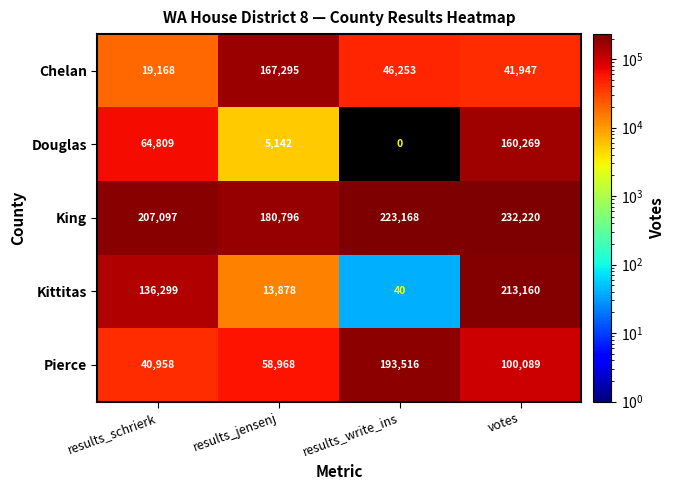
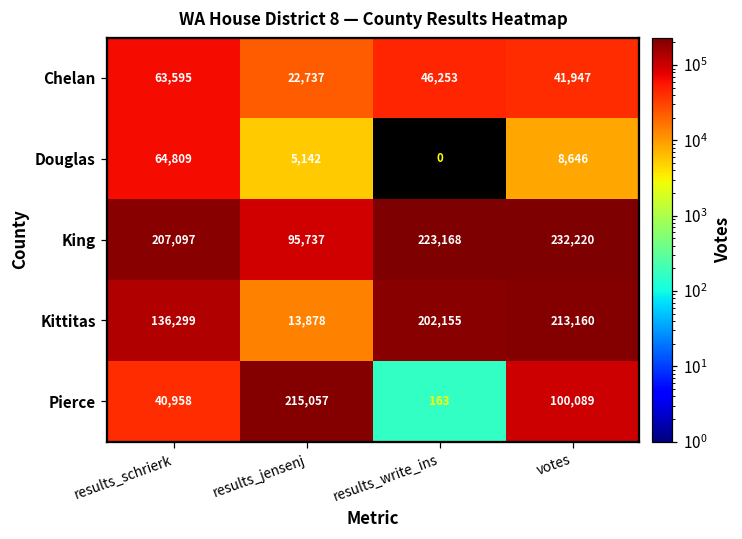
Chelan, results_schrierk: 19,168 -> 63,595
Chelan, results_jensenj: 167,295 -> 22,737
Douglas, votes: 160,269 -> 8,646
King, results_jensenj: 180,796 -> 95,737
Kittitas, results_write_ins: 40 -> 202,155
Pierce, results_jensenj: 58,968 -> 215,057
Pierce, results_write_ins: 193,516 -> 163
